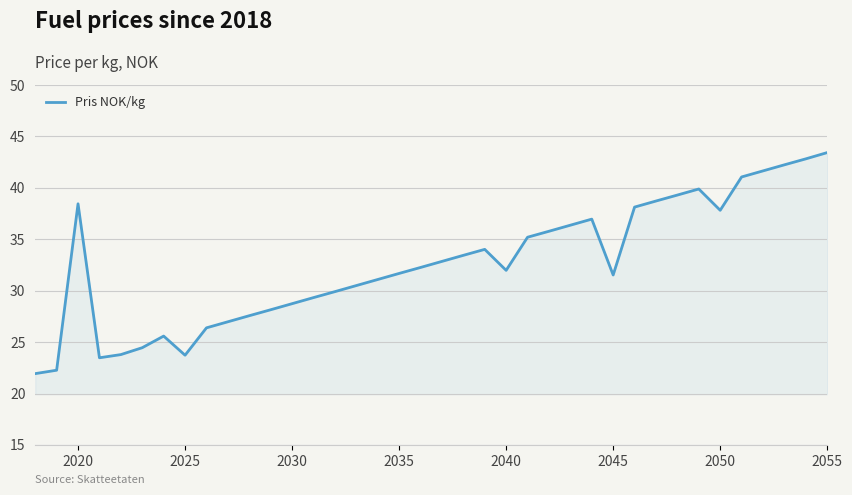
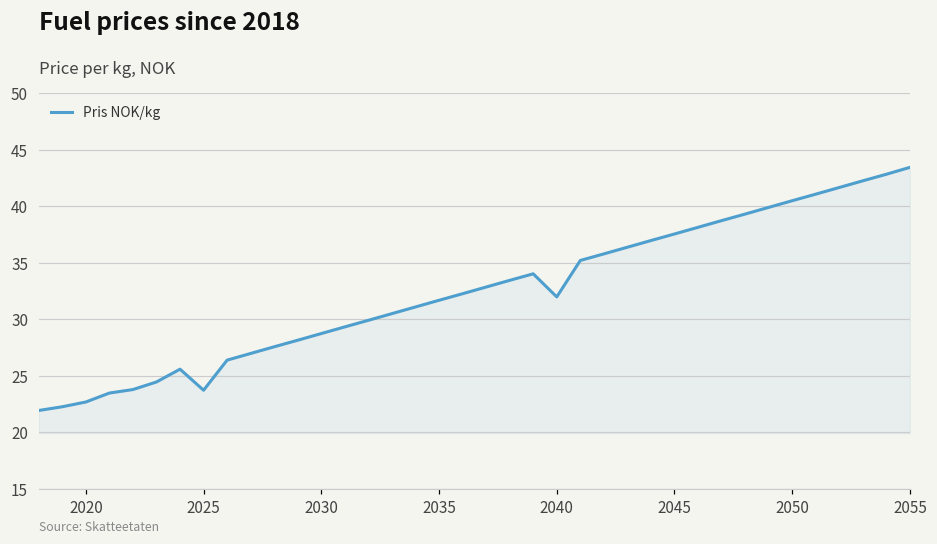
2020: 38.5 -> 22.7
2045: 31.5 -> 37.5
2050: 37.8 -> 40.5
